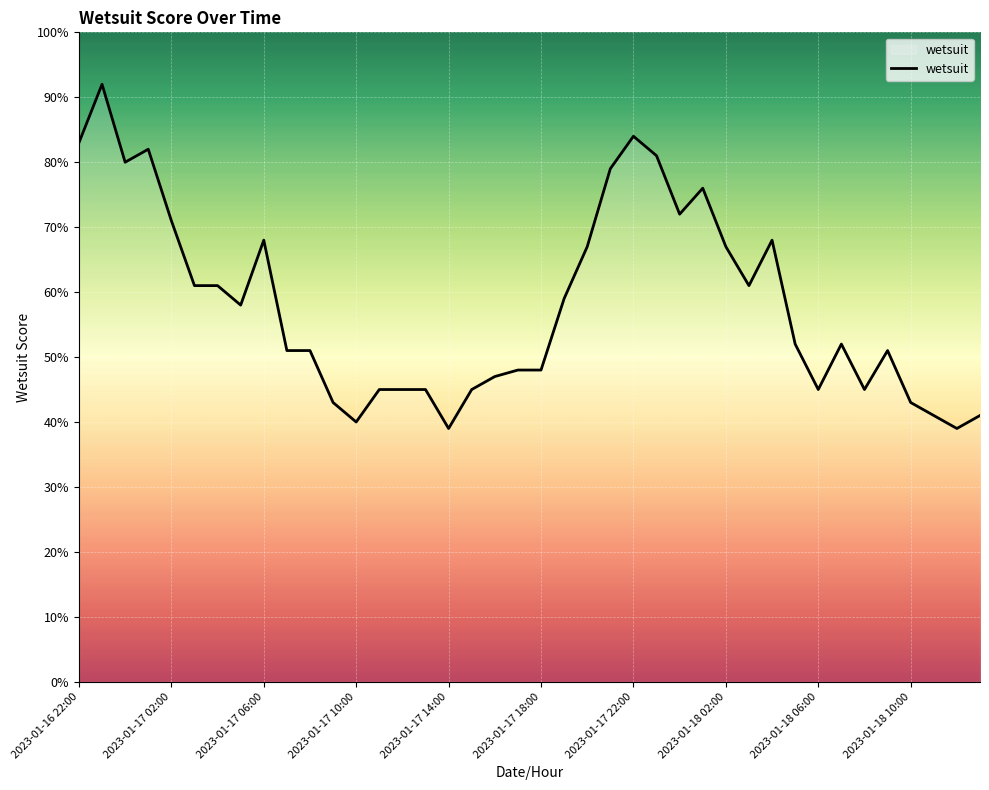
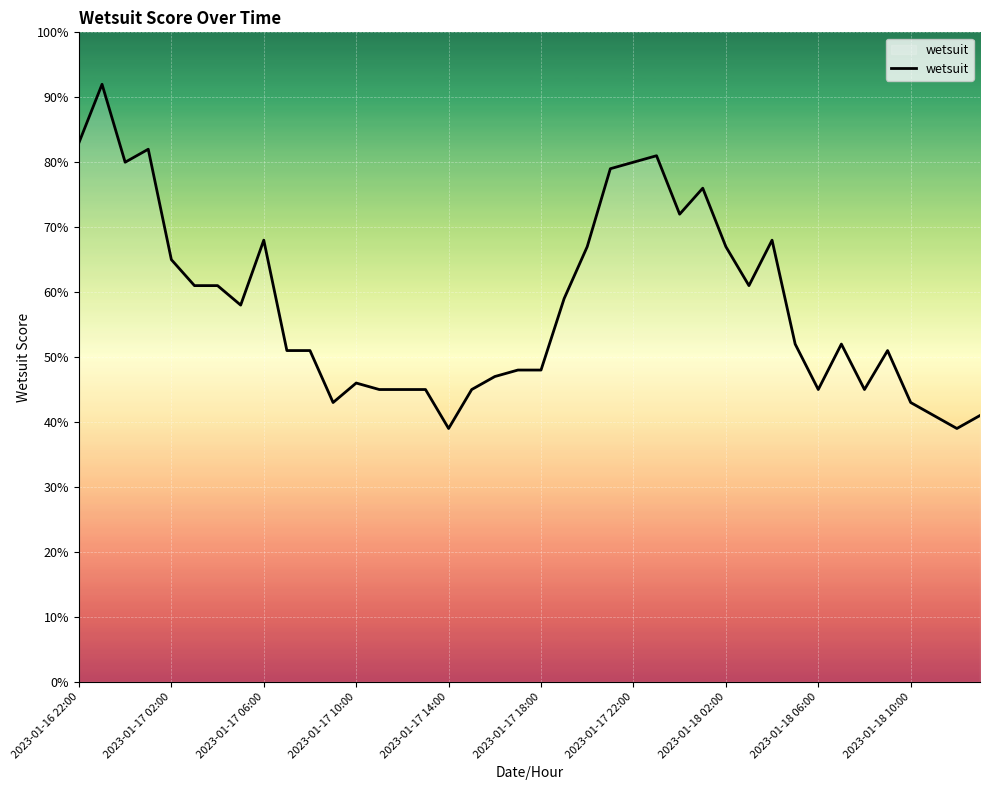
2023-01-17 02:00: 71% -> 65%
2023-01-17 10:00: 40% -> 46%
2023-01-17 22:00: 84% -> 80%
